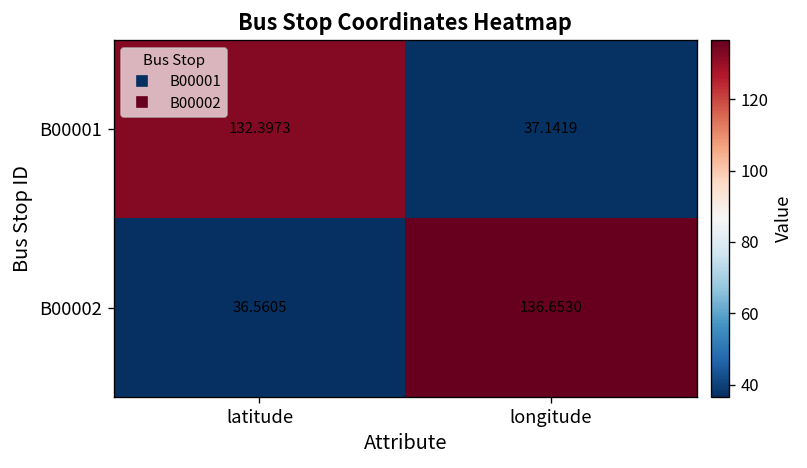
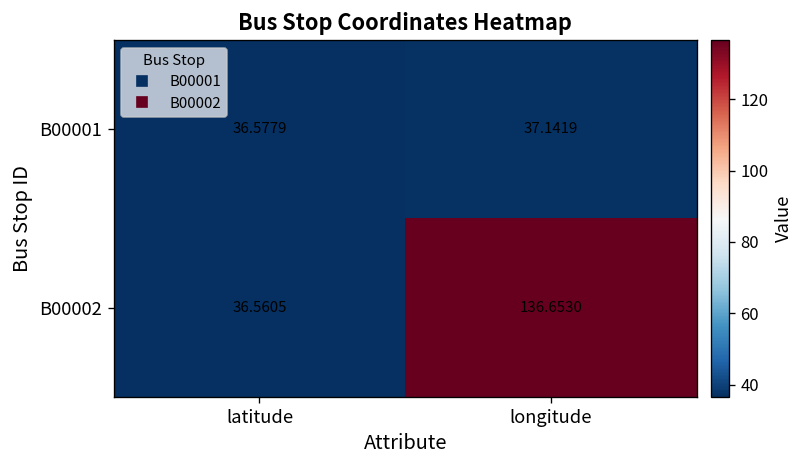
B00001, latitude: 132.3973 -> 36.5779
